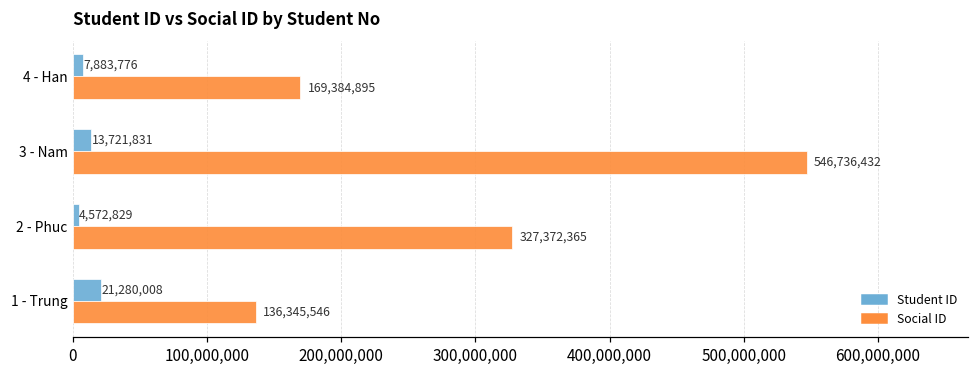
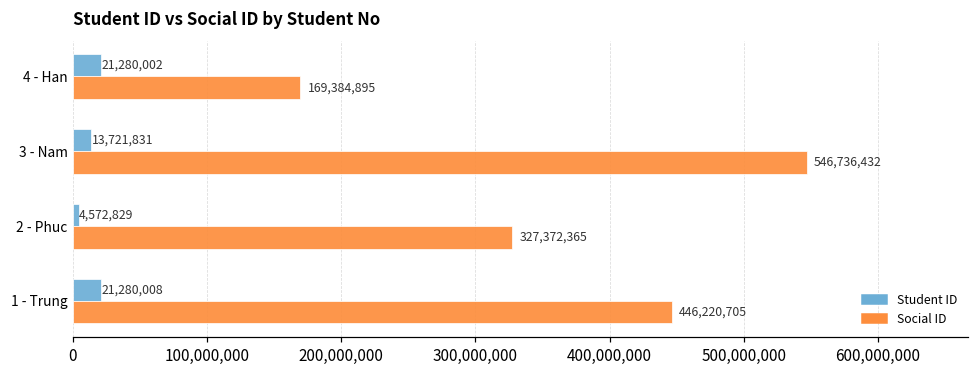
Student ID, 4 - Han: 7,883,776 -> 21,280,002
Social ID, 1 - Trung: 136,345,546 -> 446,220,705
